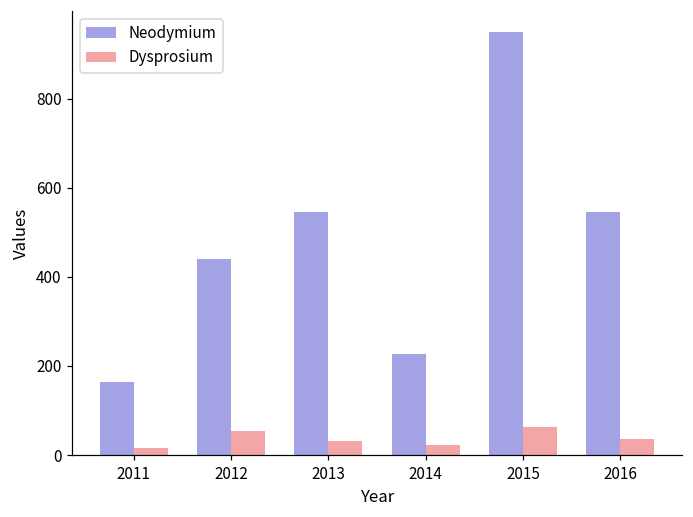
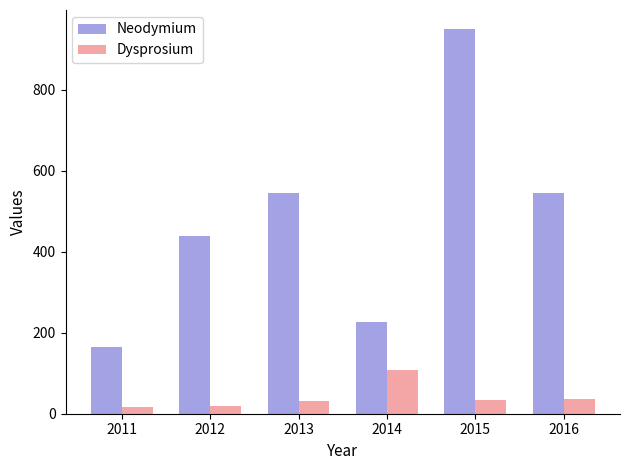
Dysprosium, 2012: 50 -> 20
Dysprosium, 2014: 20 -> 110
Dysprosium, 2015: 60 -> 30
